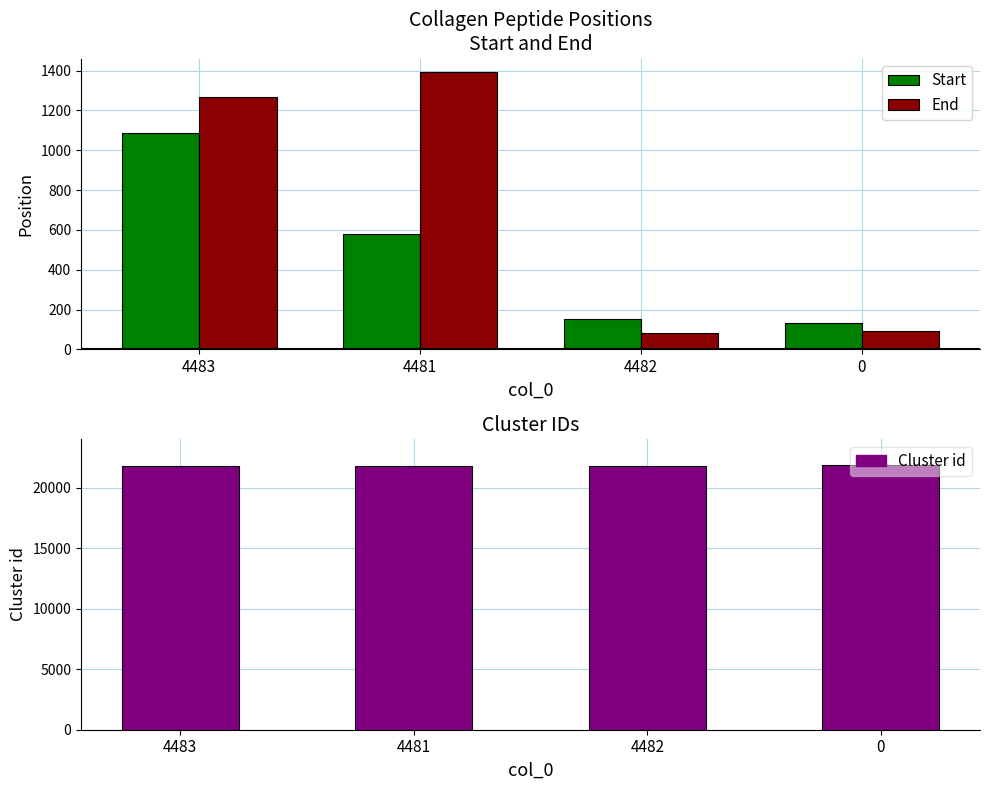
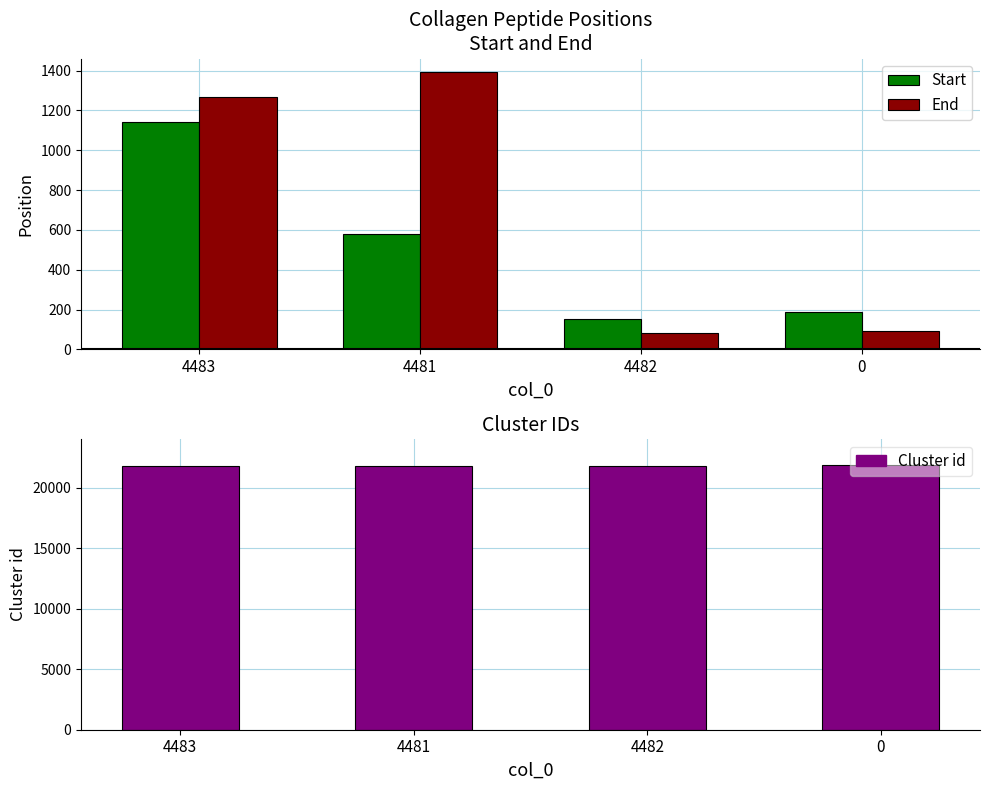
Collagen Peptide Positions Start and End, Start, 4483: 1090 -> 1140
Collagen Peptide Positions Start and End, Start, 0: 130 -> 190
